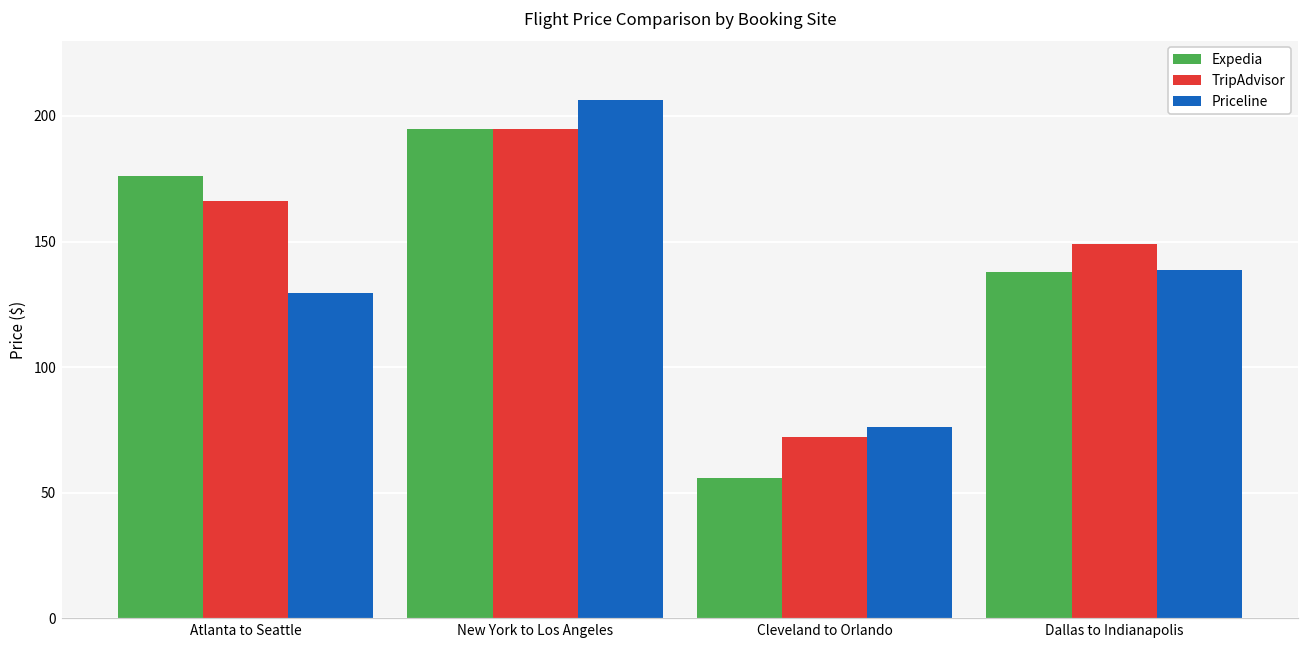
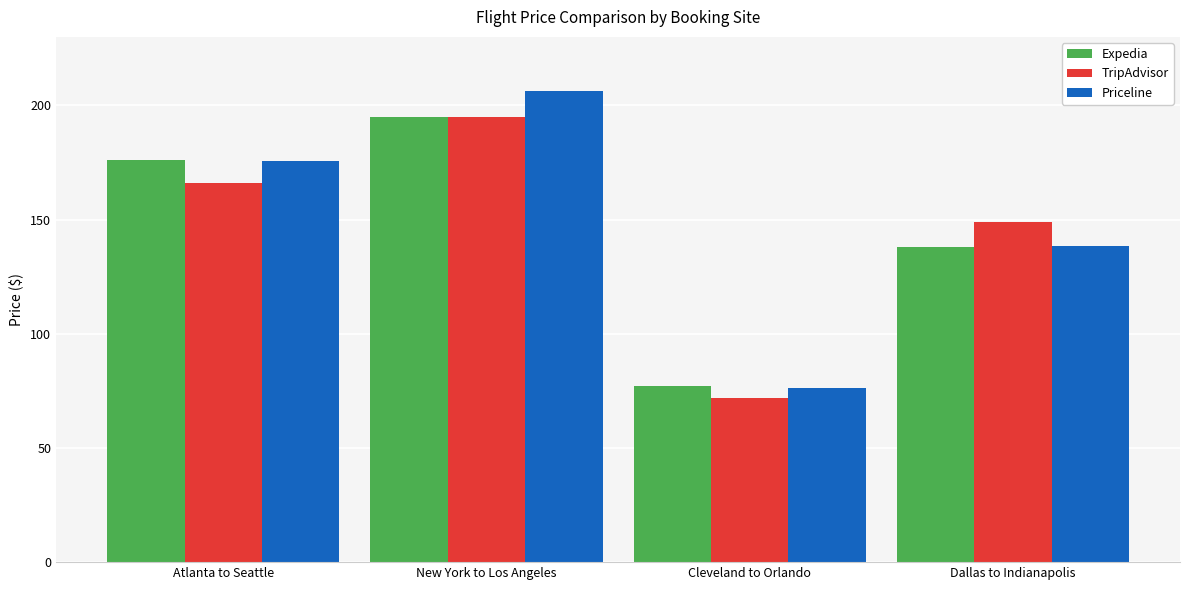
Priceline, Atlanta to Seattle: 129 -> 176
Expedia, Cleveland to Orlando: 56 -> 77
